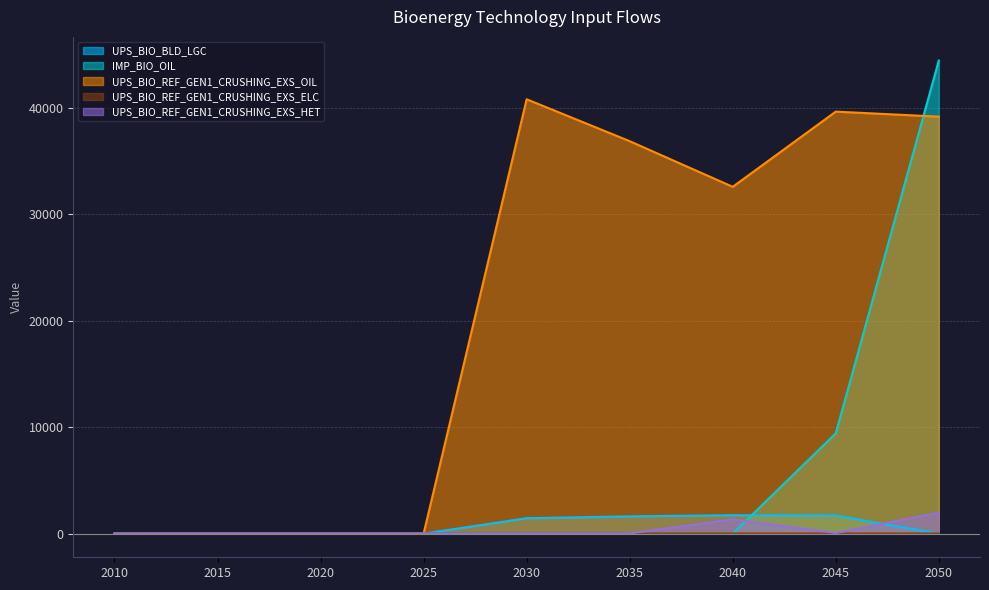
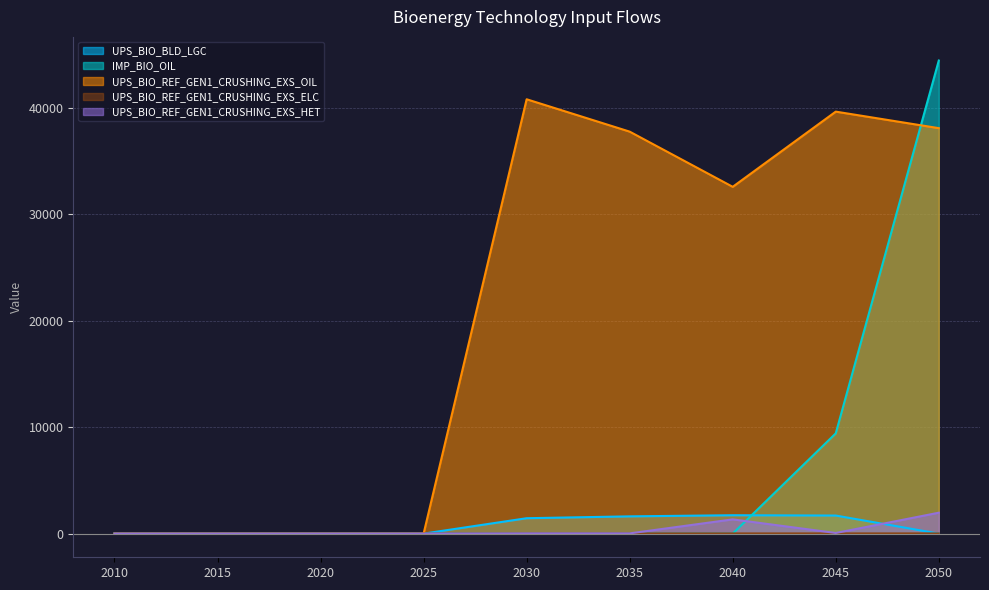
UPS_BIO_REF_GEN1_CRUSHING_EXS_OIL, 2035: 36800 -> 37700
UPS_BIO_REF_GEN1_CRUSHING_EXS_OIL, 2050: 39100 -> 38100
